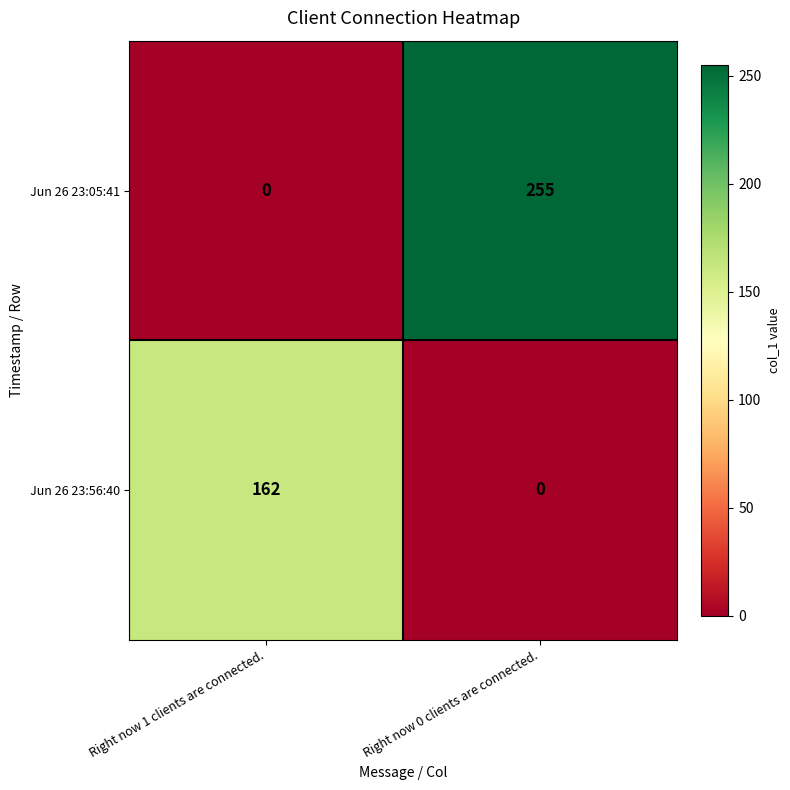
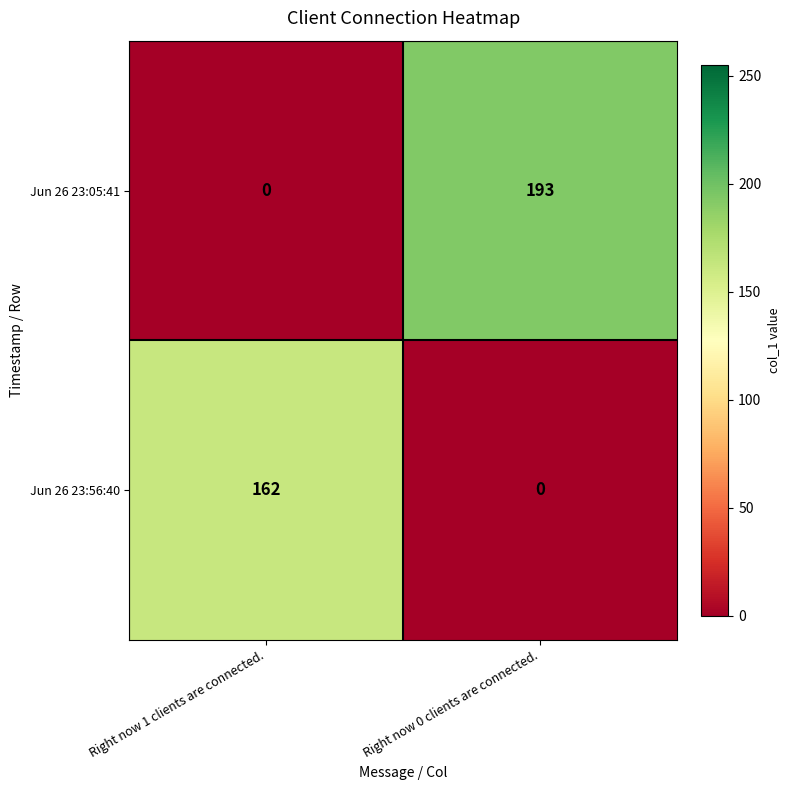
Jun 26 23:05:41, Right now 0 clients are connected.: 255 -> 193
